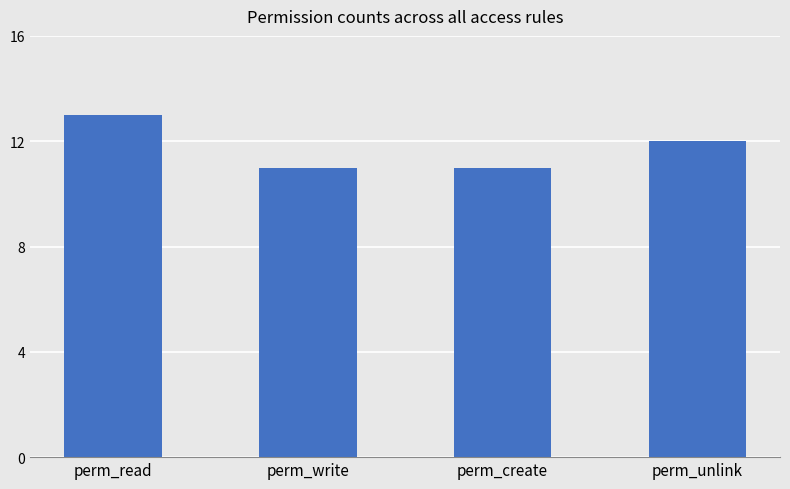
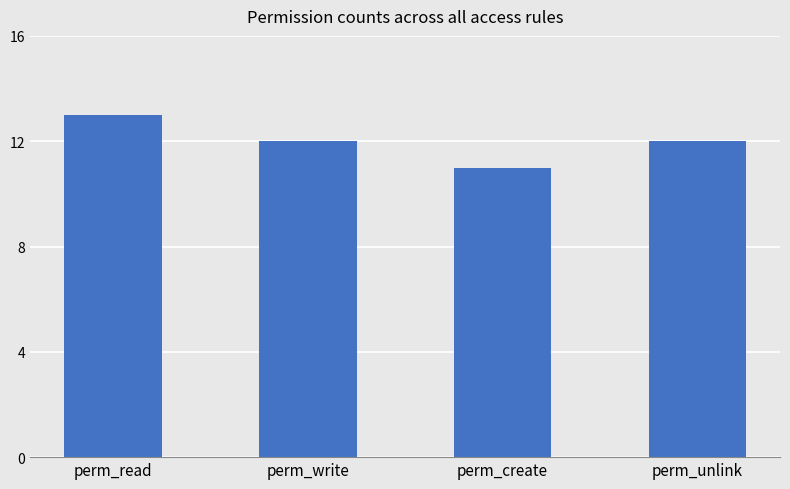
perm_write: 11 -> 12
